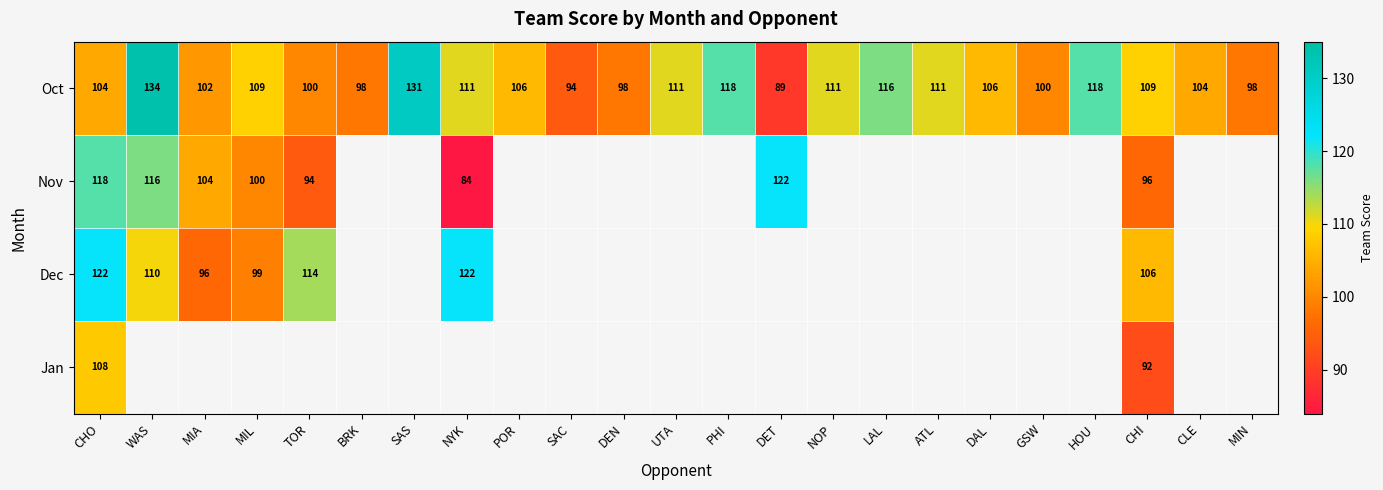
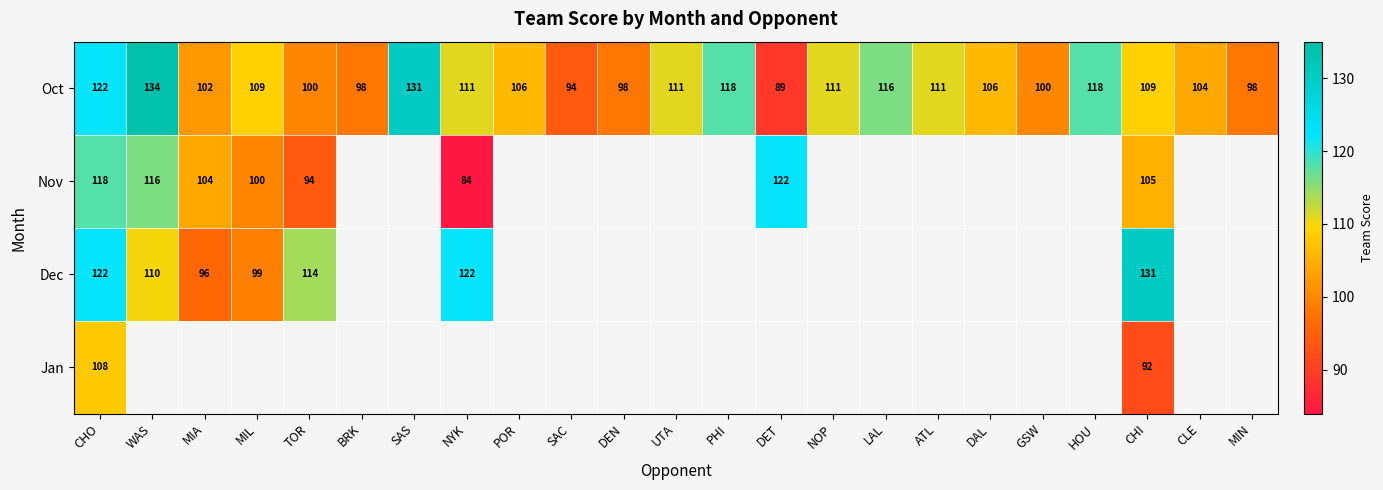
Oct, CHO: 104 -> 122
Nov, CHI: 96 -> 105
Dec, CHI: 106 -> 131
